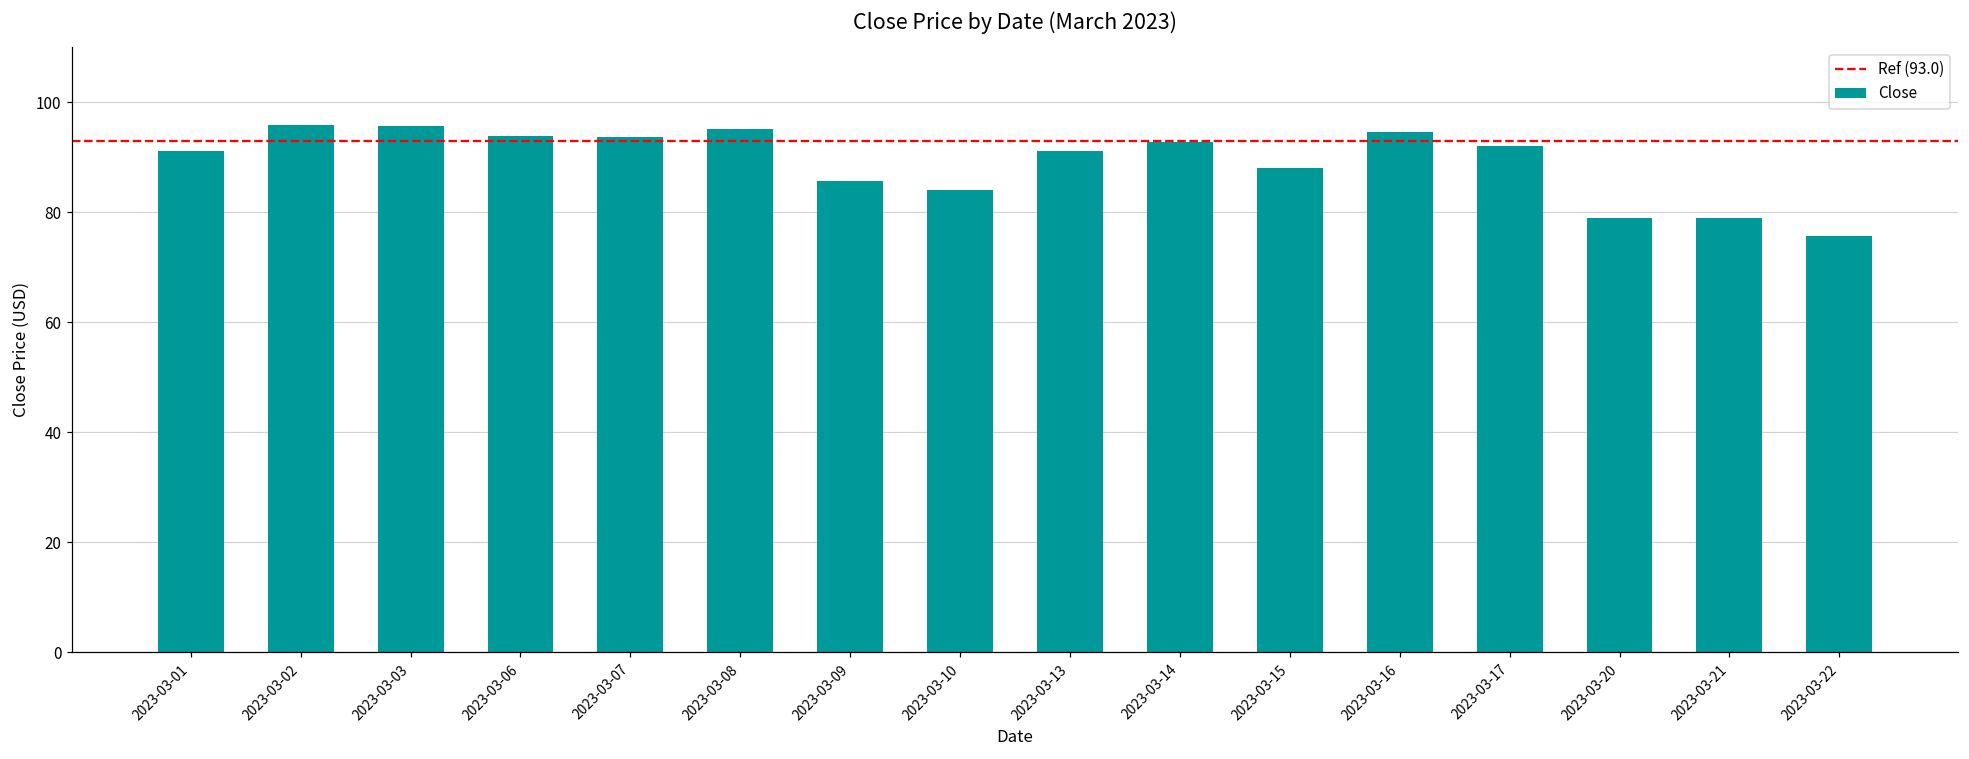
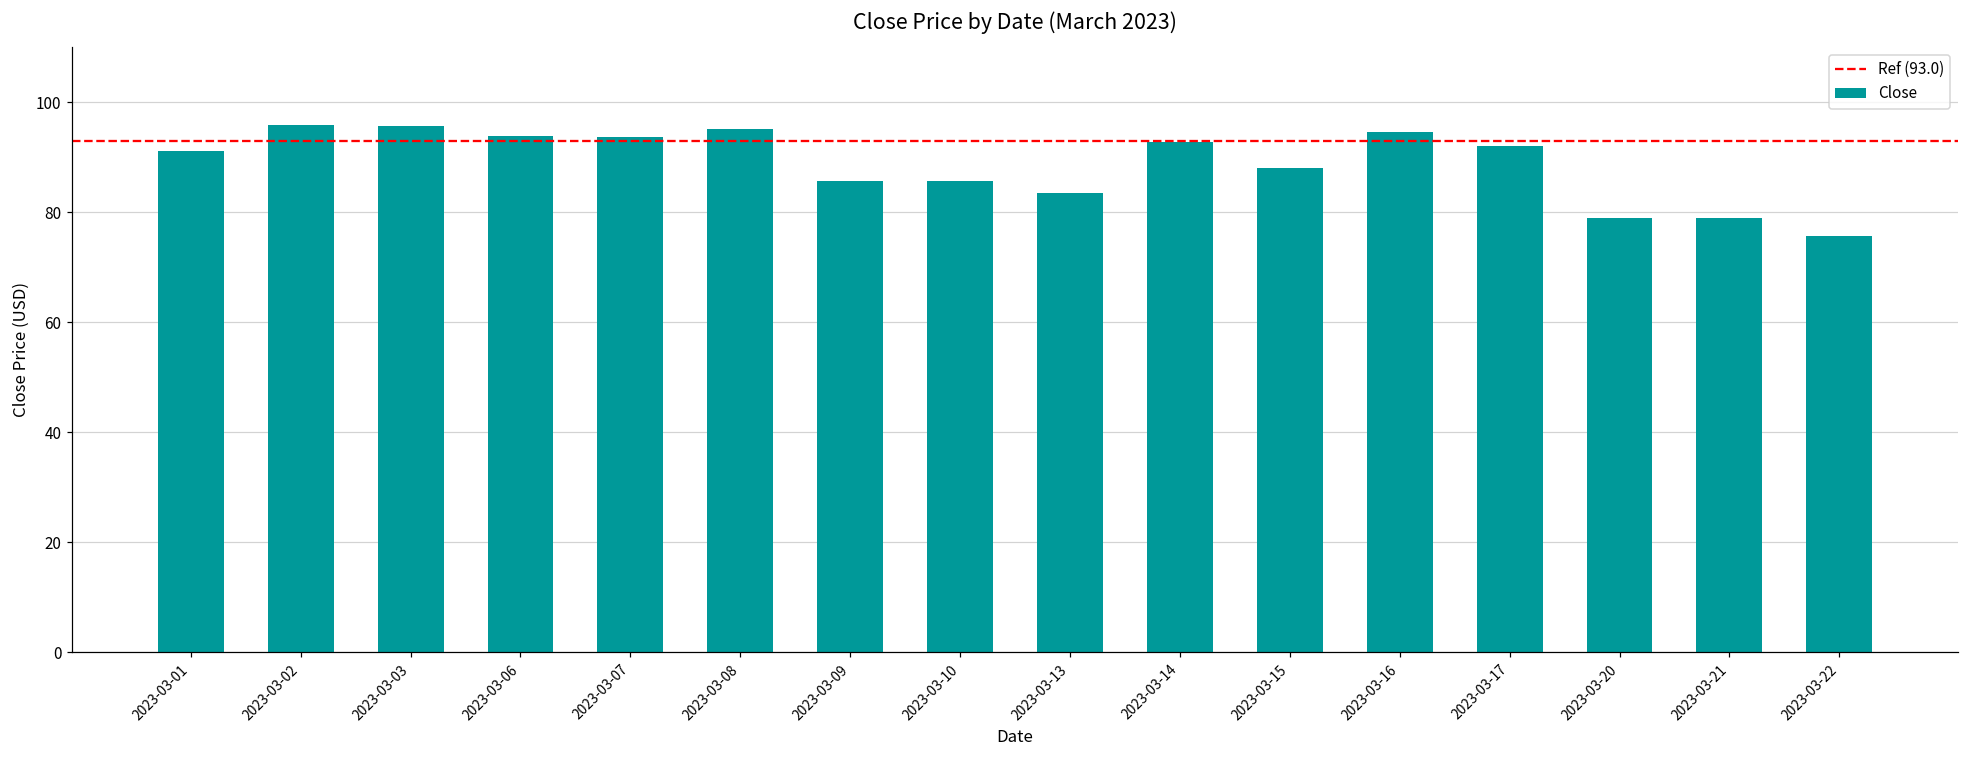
2023-03-10: 84 -> 86
2023-03-13: 91 -> 84
